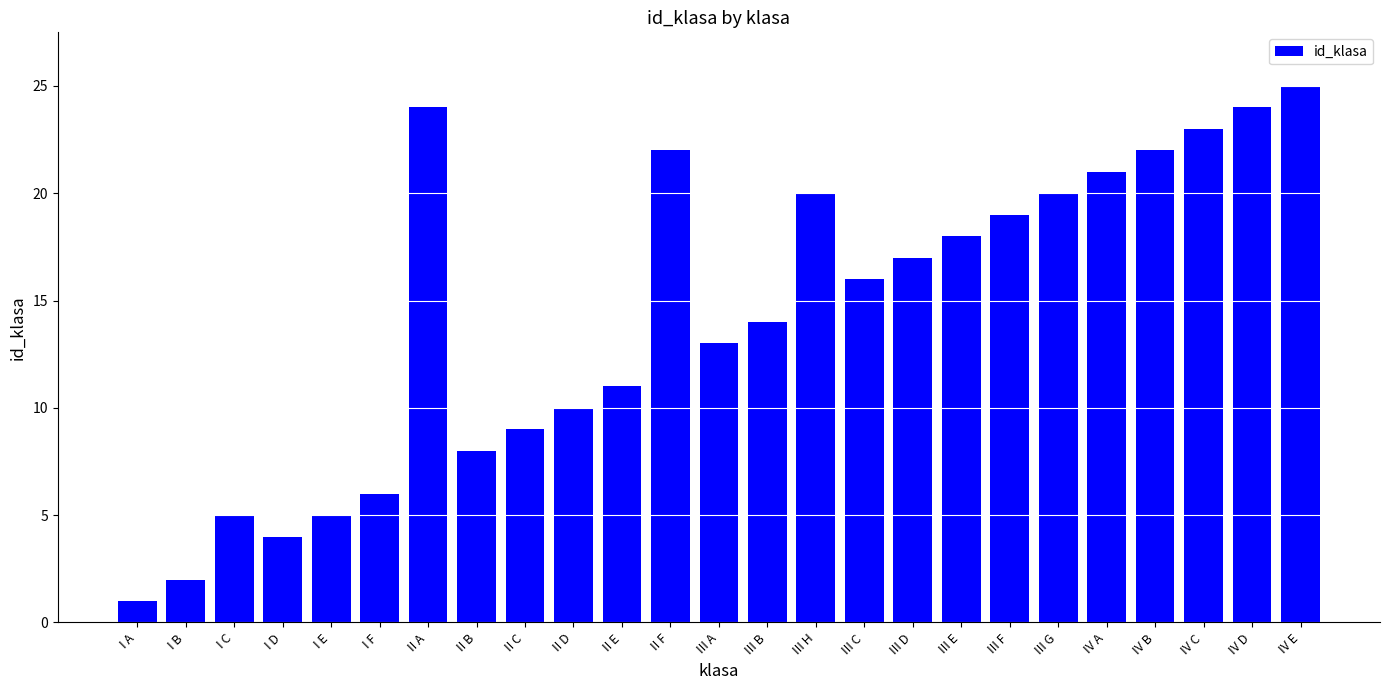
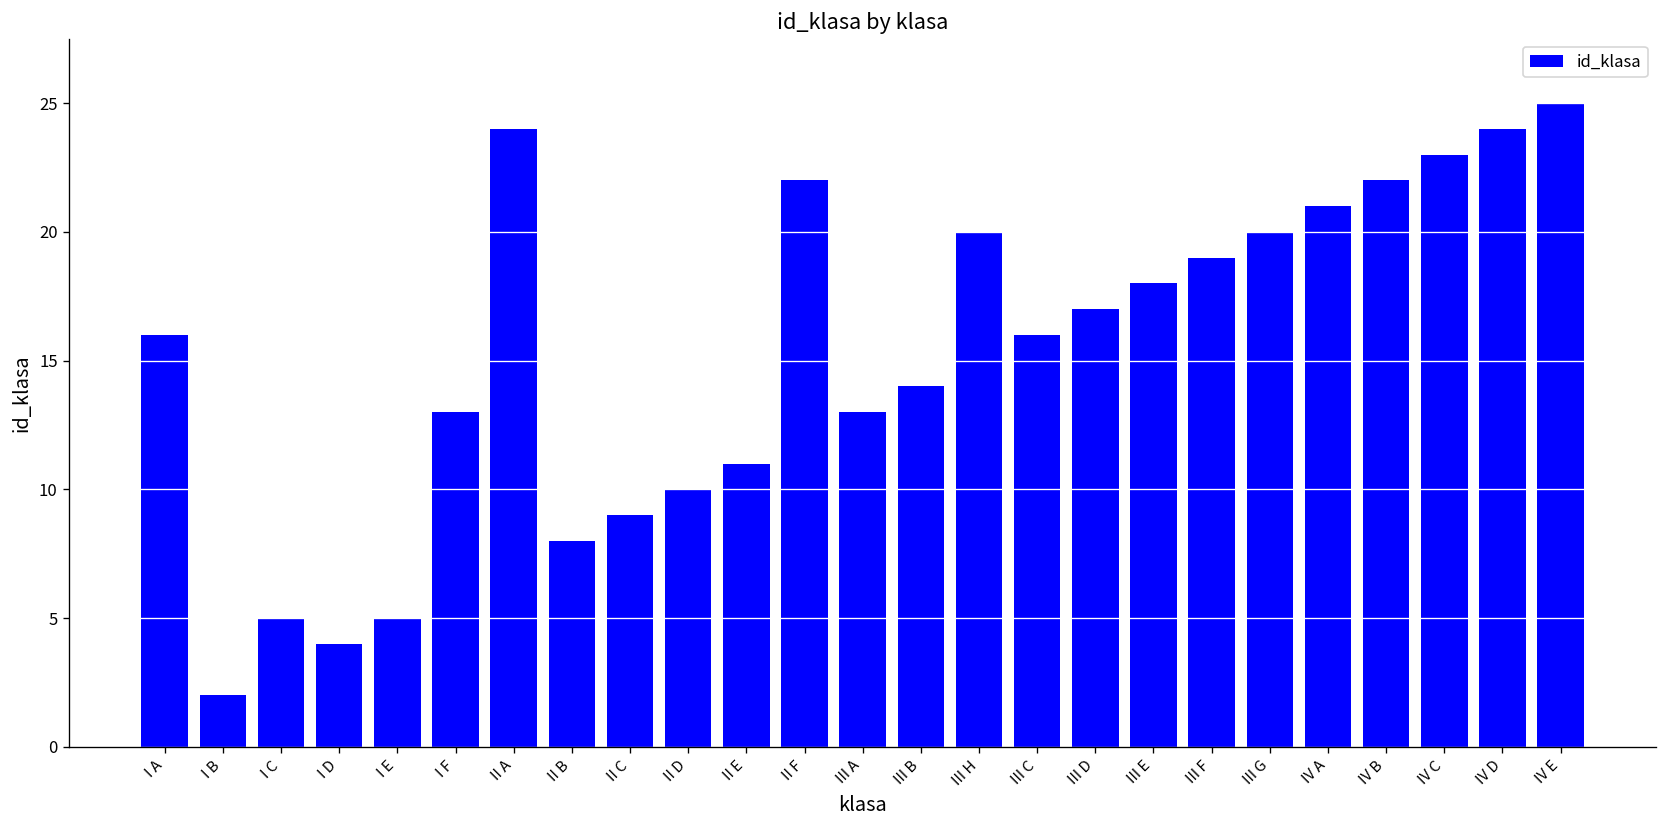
I A: 1 -> 16
I F: 6 -> 13
